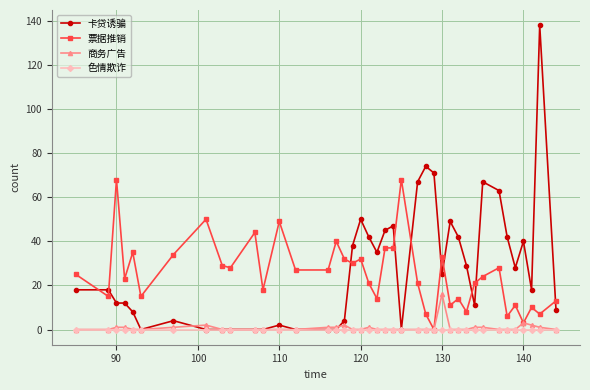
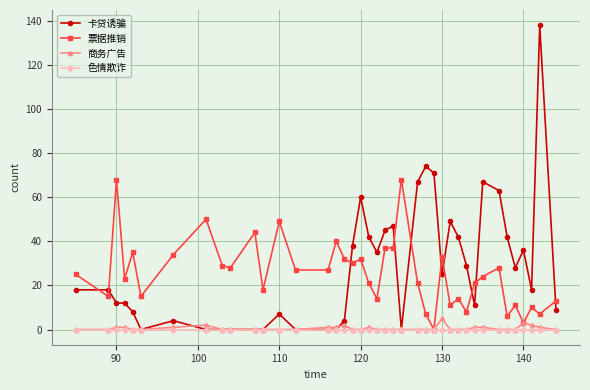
卡贷诱骗, 110: 2 -> 7
卡贷诱骗, 120: 50 -> 60
商务广告, 130: 16 -> 5
卡贷诱骗, 140: 40 -> 36
